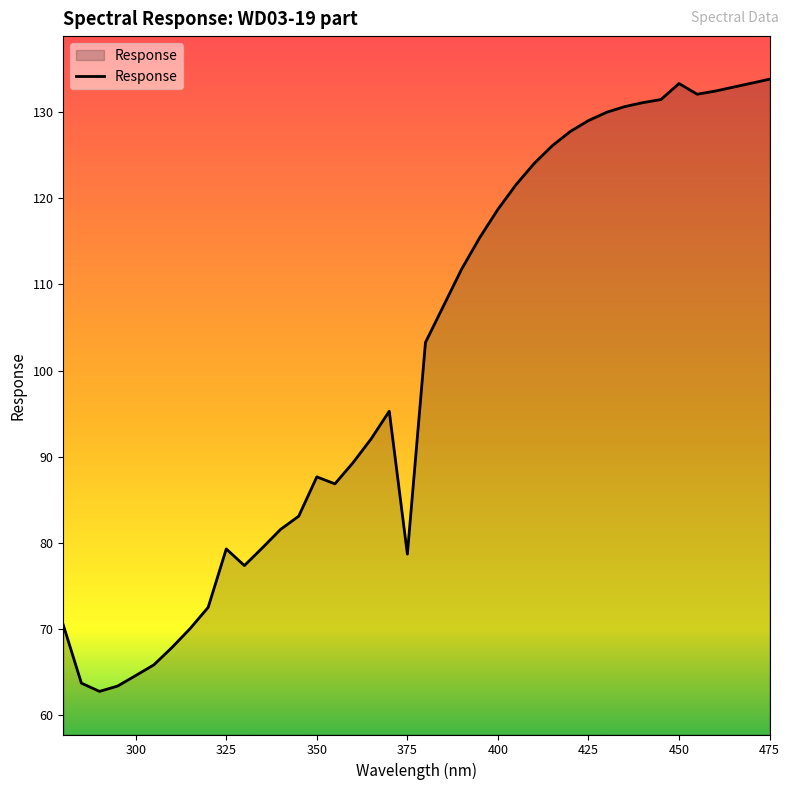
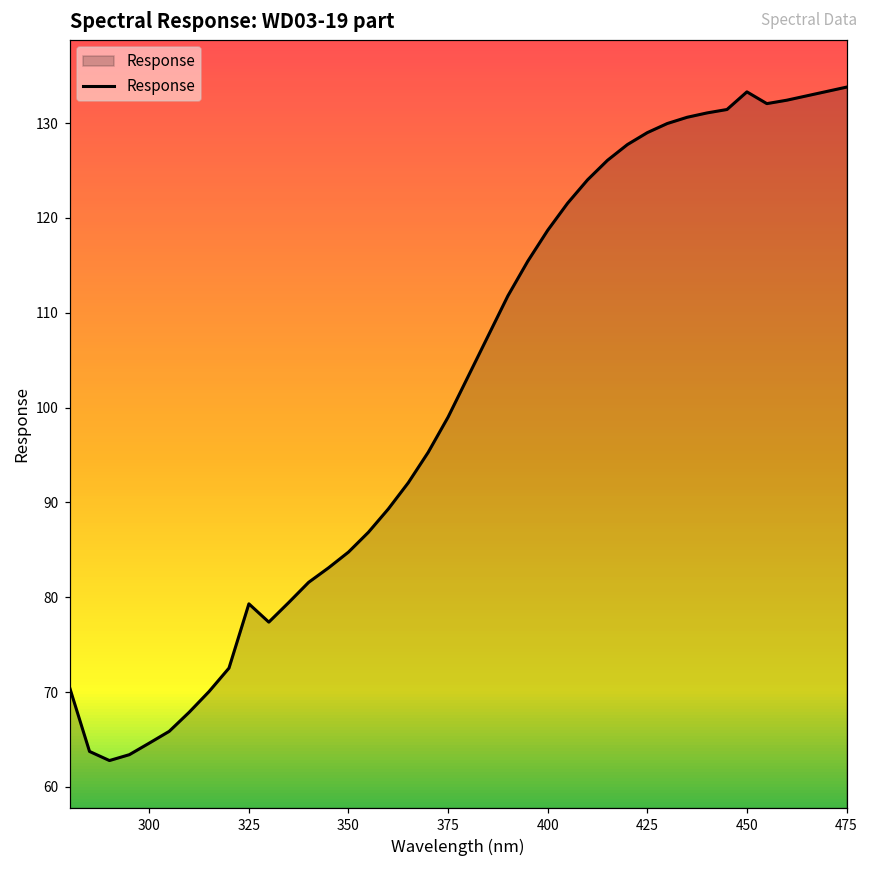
350: 88 -> 85
375: 79 -> 99
